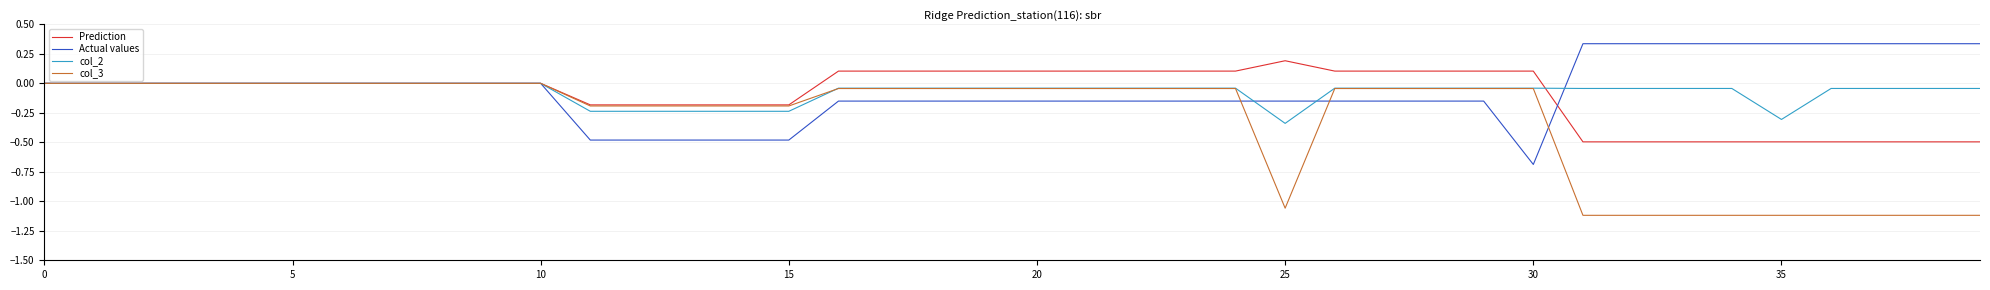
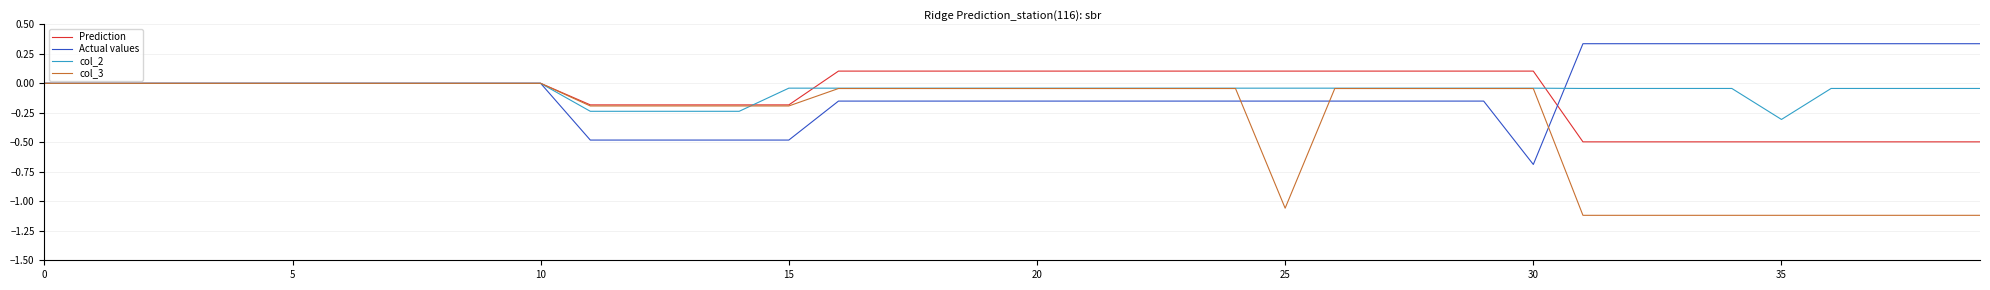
col_2, 15: -0.24 -> -0.04
Prediction, 25: 0.19 -> 0.10
col_2, 25: -0.34 -> -0.04
